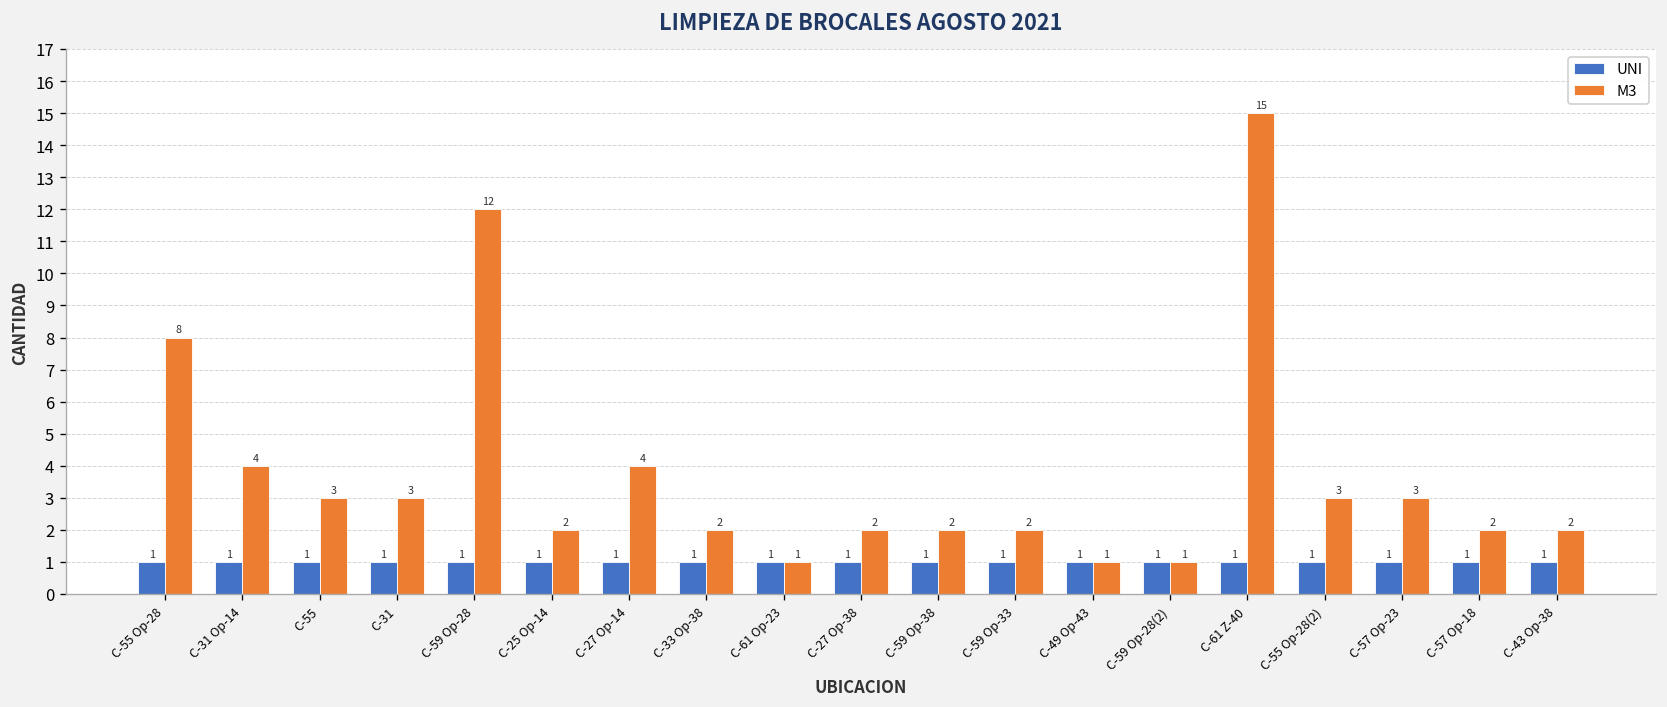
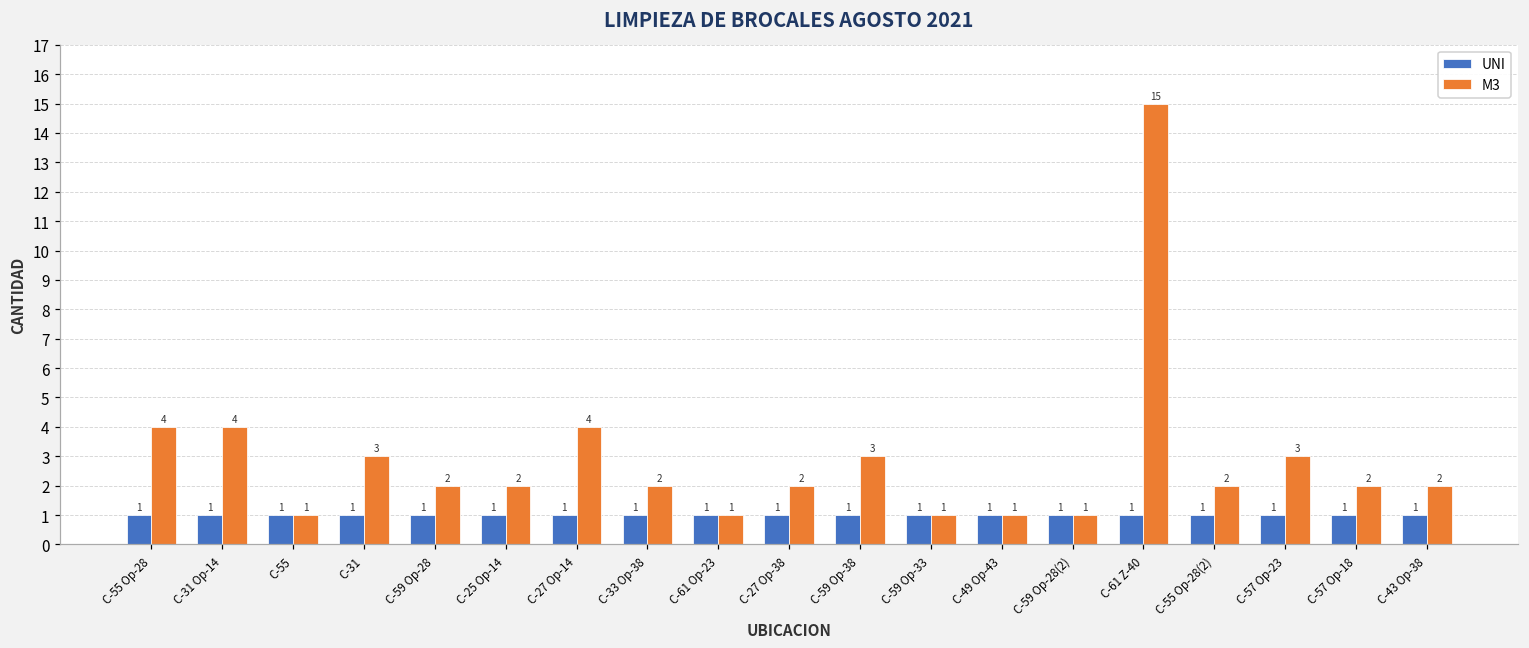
M3, C-55 Op-28: 8 -> 4
M3, C-55: 3 -> 1
M3, C-59 Op-28: 12 -> 2
M3, C-59 Op-38: 2 -> 3
M3, C-59 Op-33: 2 -> 1
M3, C-55 Op-28(2): 3 -> 2
